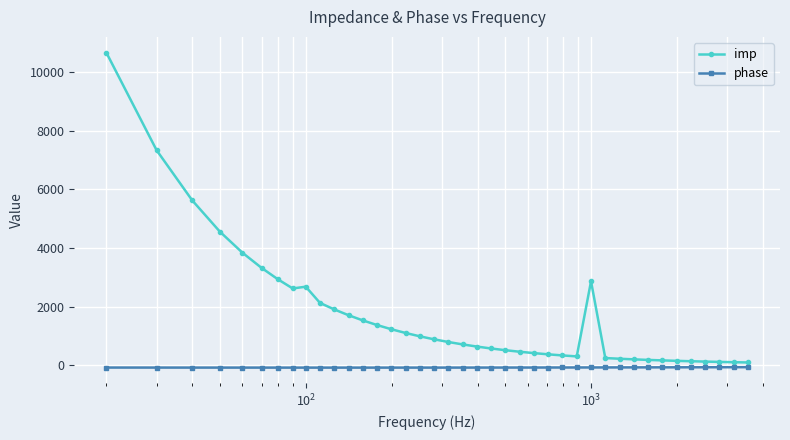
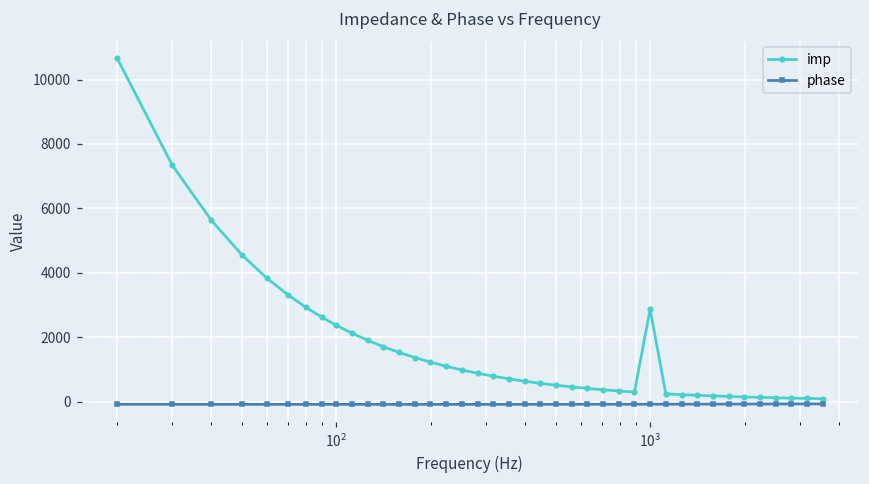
imp, 10^2: 2700 -> 2400
